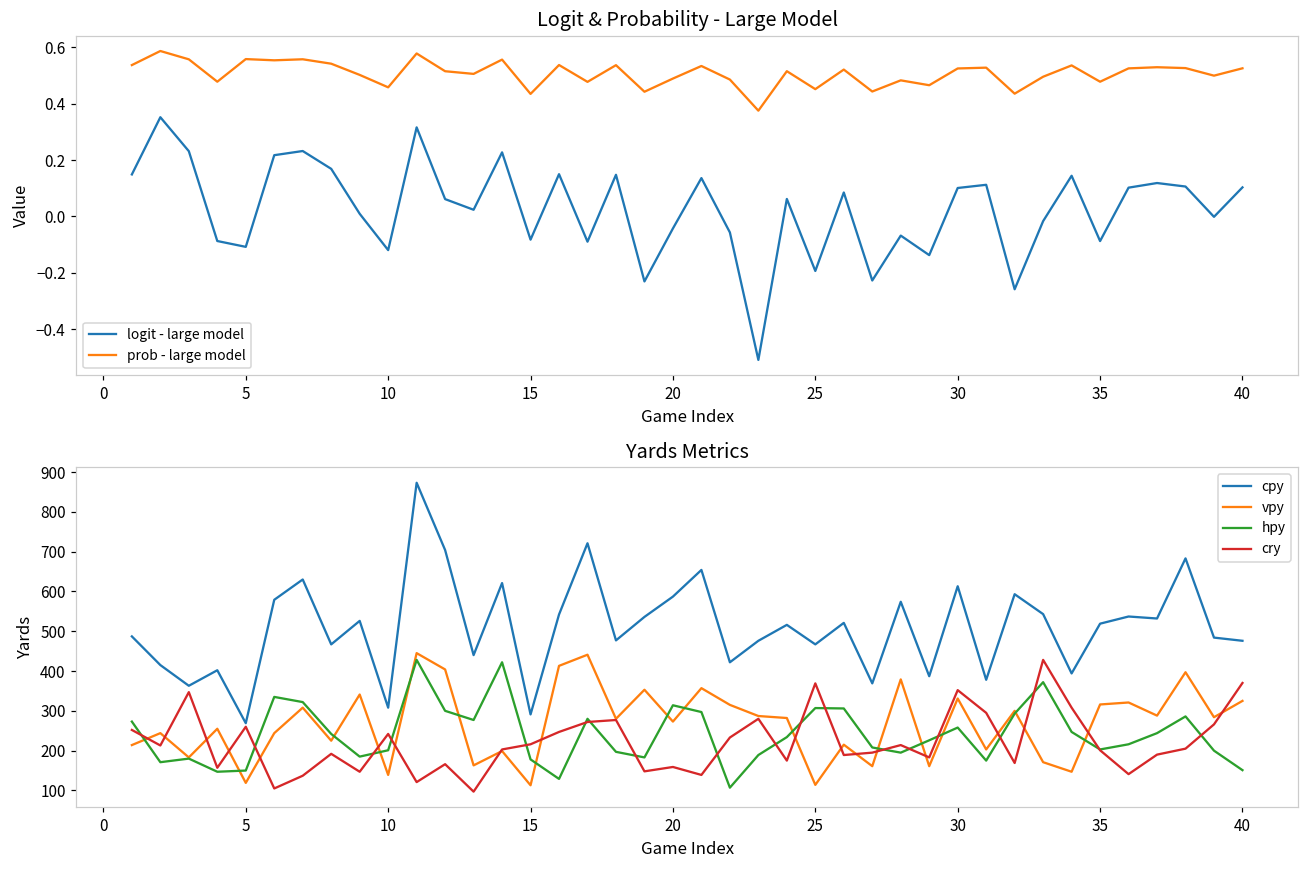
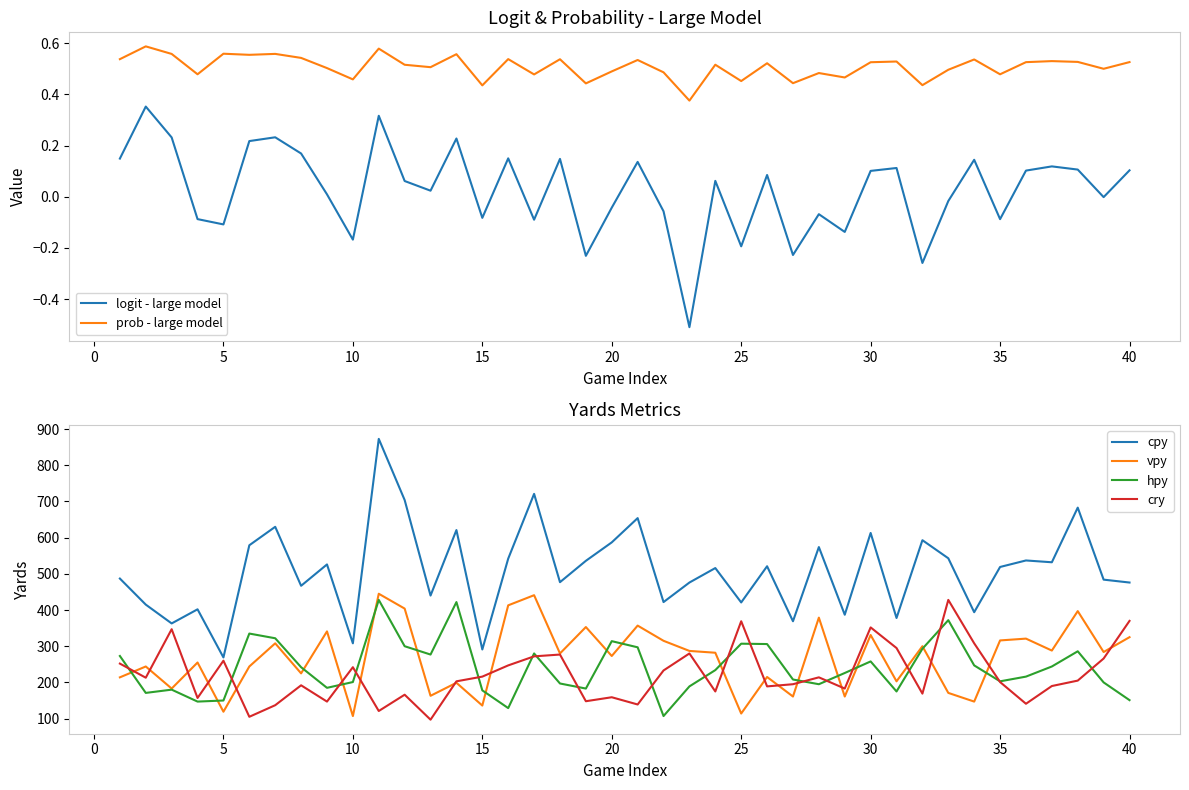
Logit & Probability - Large Model, logit - large model, 10: -0.12 -> -0.17
Yards Metrics, vpy, 10: 140 -> 110
Yards Metrics, vpy, 15: 110 -> 140
Yards Metrics, cpy, 25: 470 -> 420
